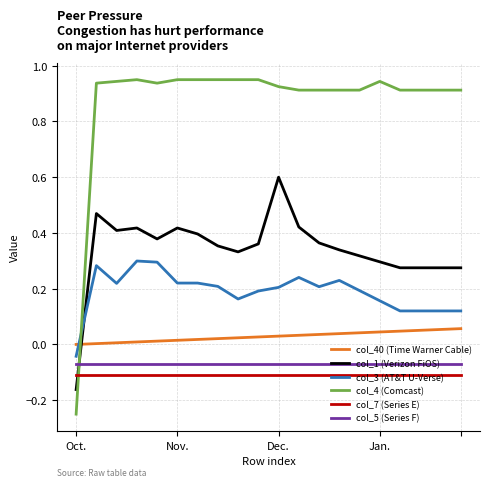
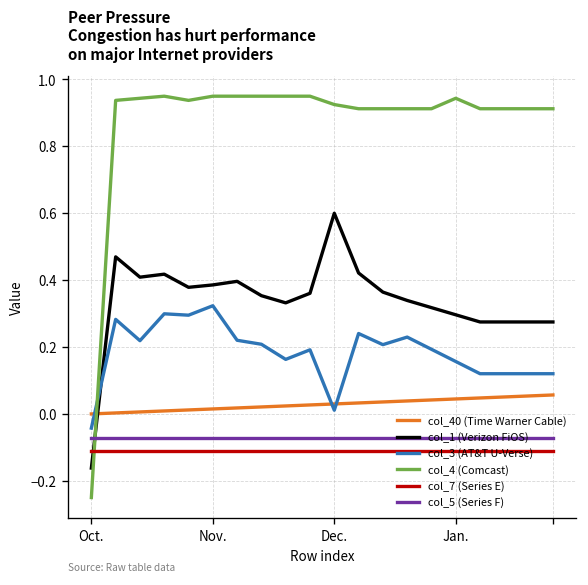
col_1 (Verizon FiOS), Nov.: 0.42 -> 0.39
col_3 (AT&T U-Verse), Nov.: 0.22 -> 0.32
col_3 (AT&T U-Verse), Dec.: 0.20 -> 0.01
